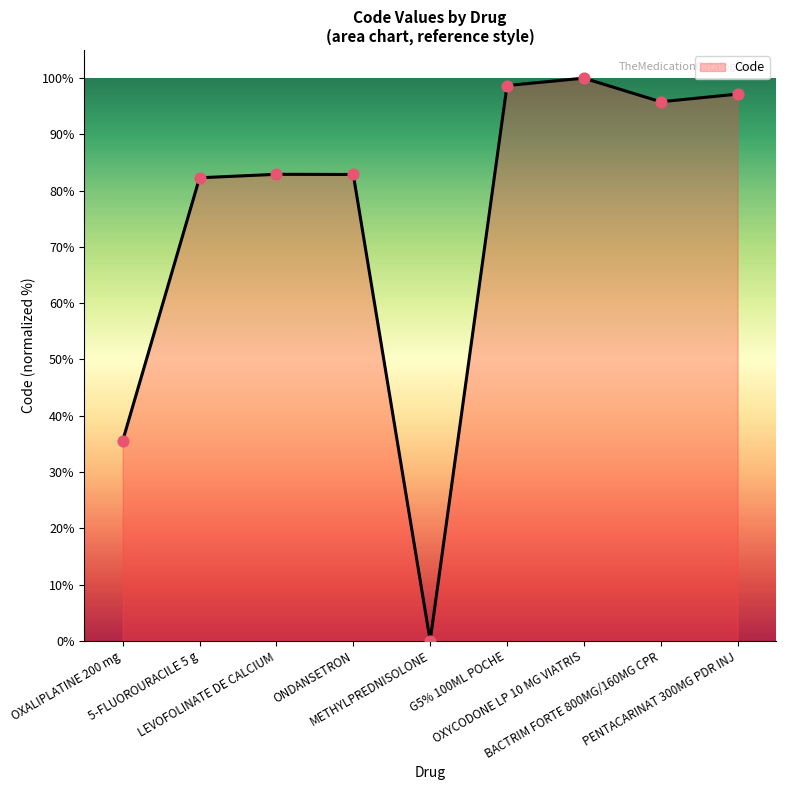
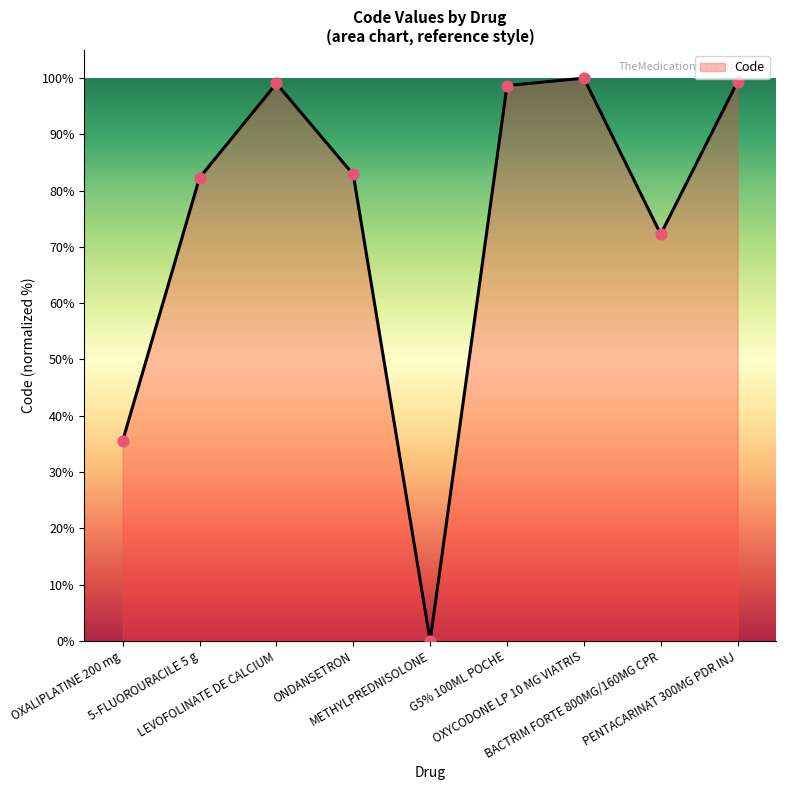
LEVOFOLINATE DE CALCIUM: 83% -> 99%
BACTRIM FORTE 800MG/160MG CPR: 96% -> 72%
PENTACARINAT 300MG PDR INJ: 97% -> 99%
